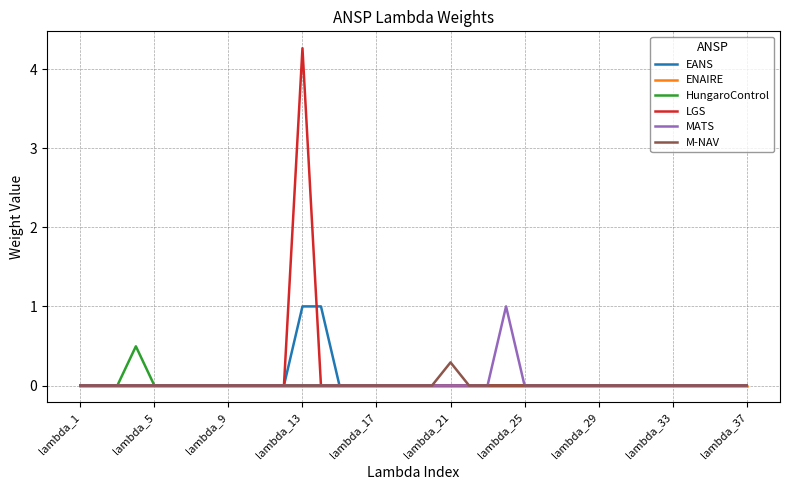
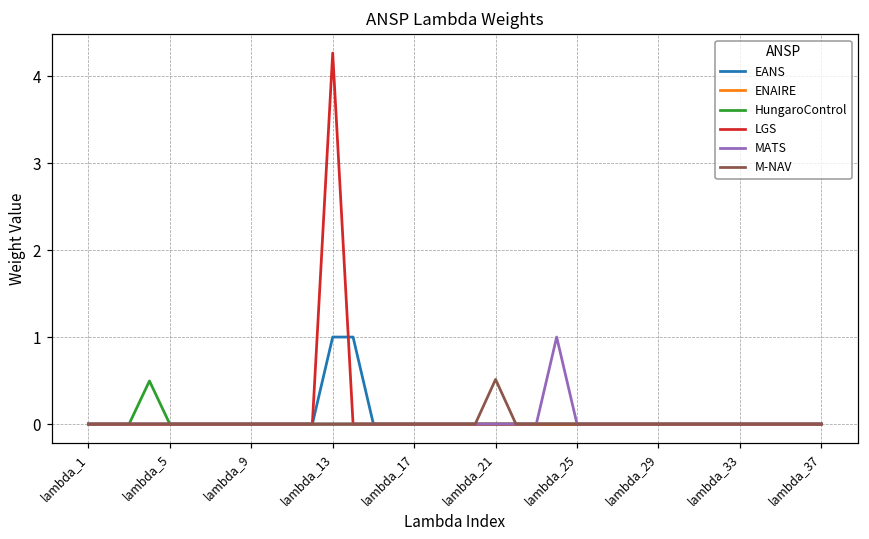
M-NAV, lambda_21: 0.3 -> 0.5
